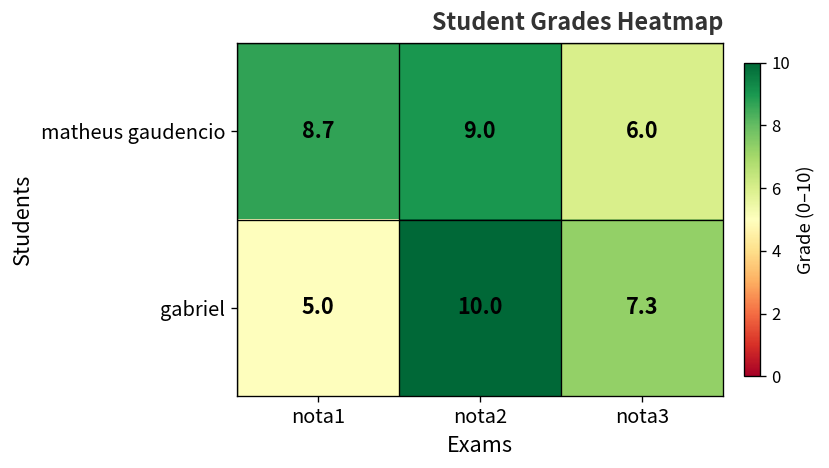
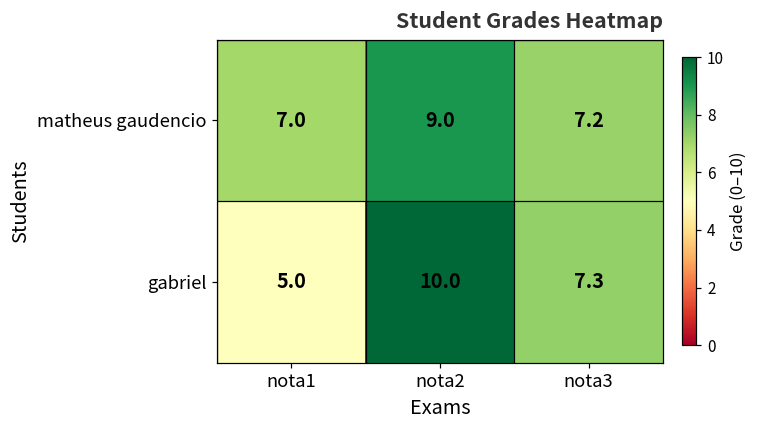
matheus gaudencio, nota1: 8.7 -> 7.0
matheus gaudencio, nota3: 6.0 -> 7.2
